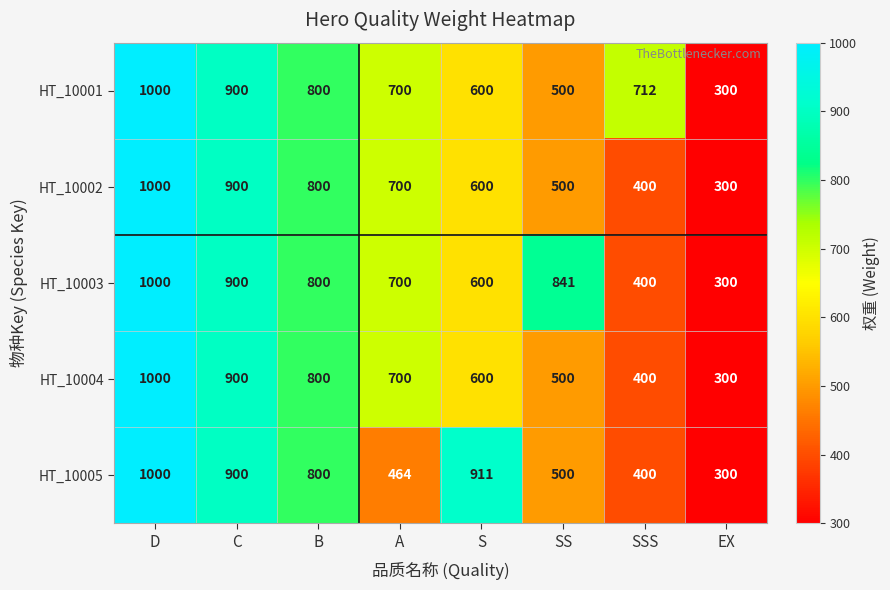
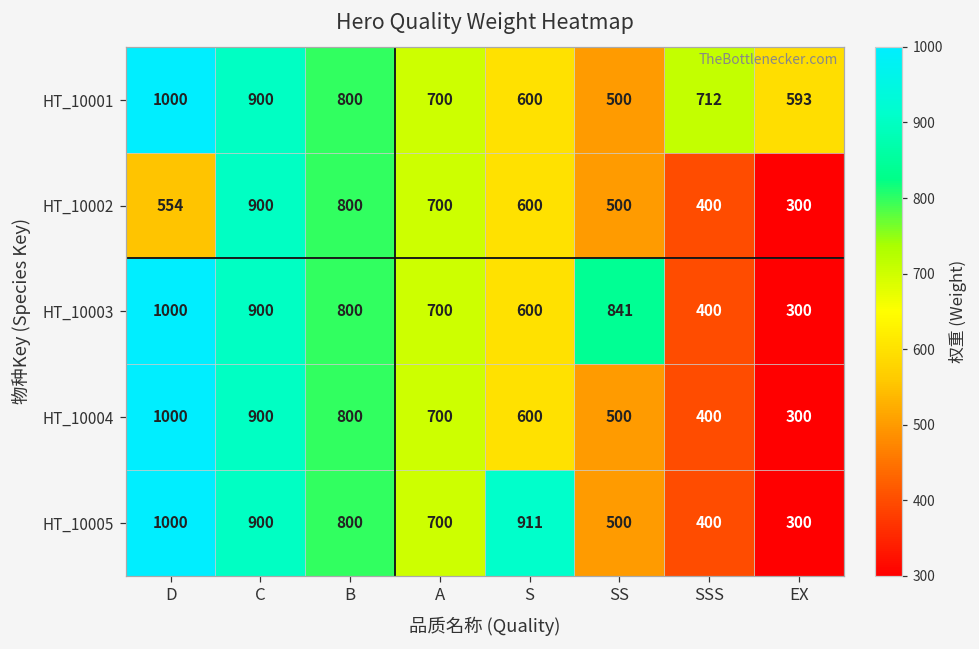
HT_10001, EX: 300 -> 593
HT_10002, D: 1000 -> 554
HT_10005, A: 464 -> 700
